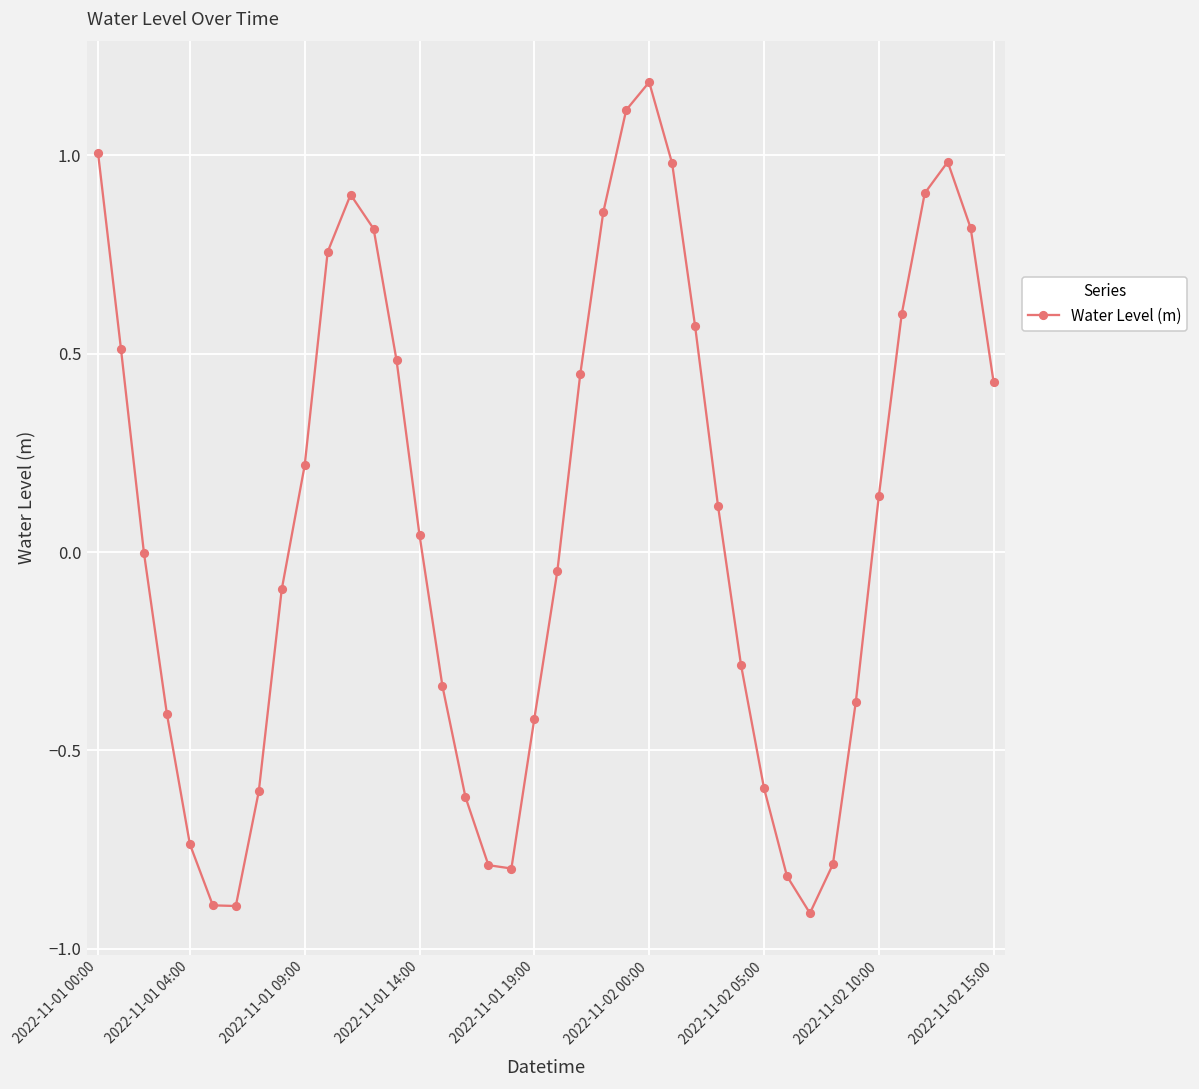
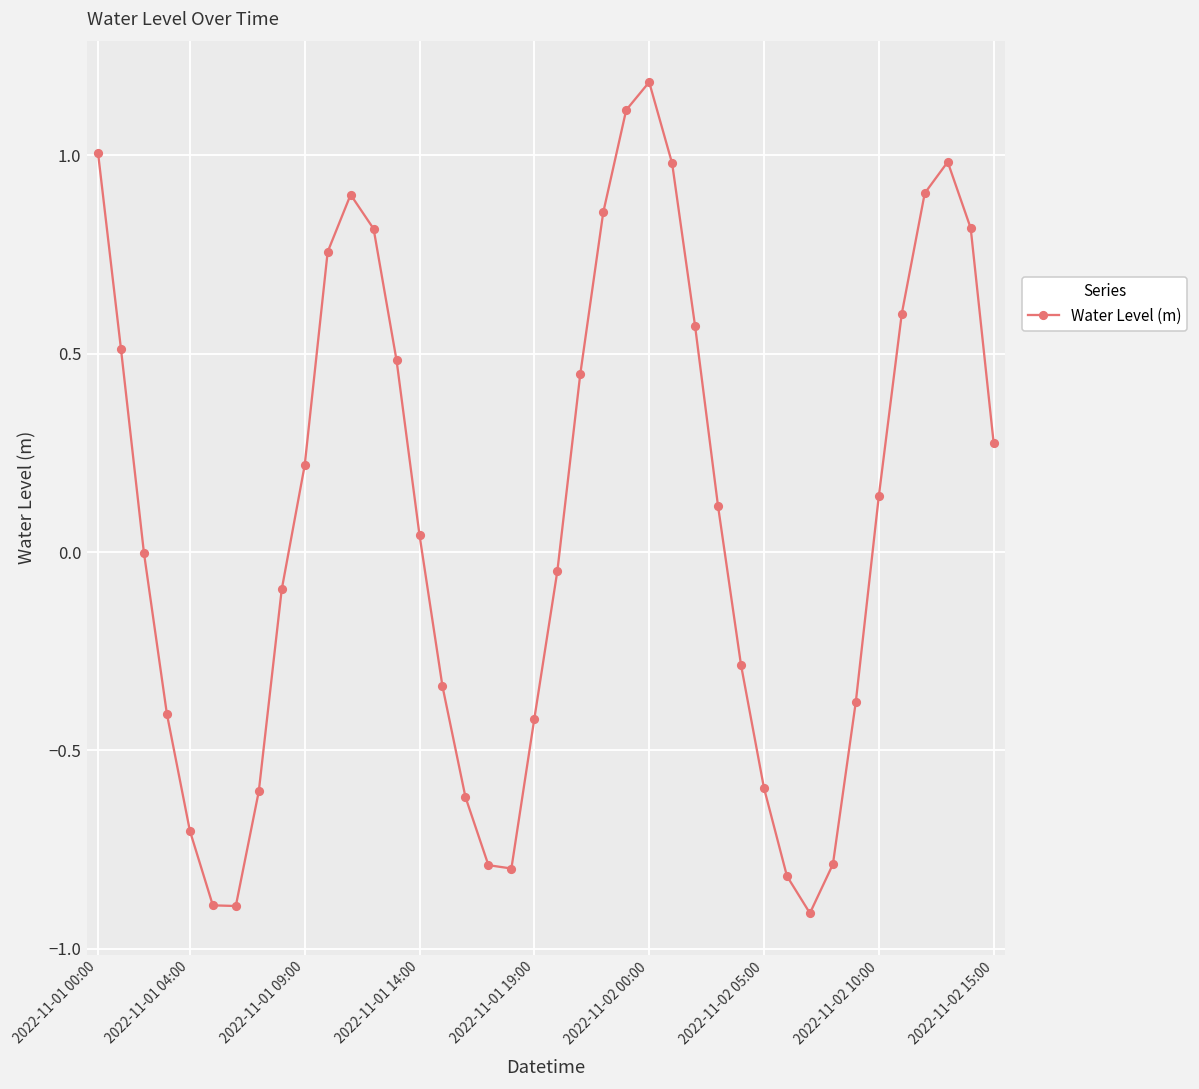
2022-11-01 04:00: -0.74 -> -0.70
2022-11-02 15:00: 0.43 -> 0.28
